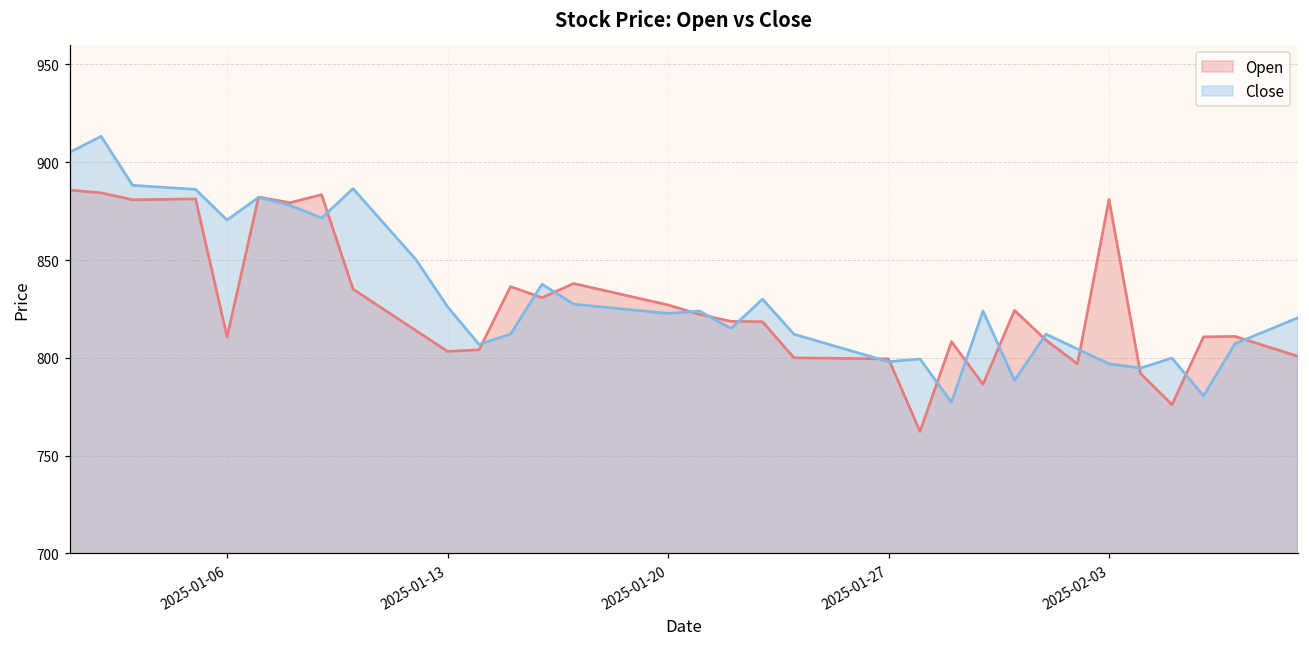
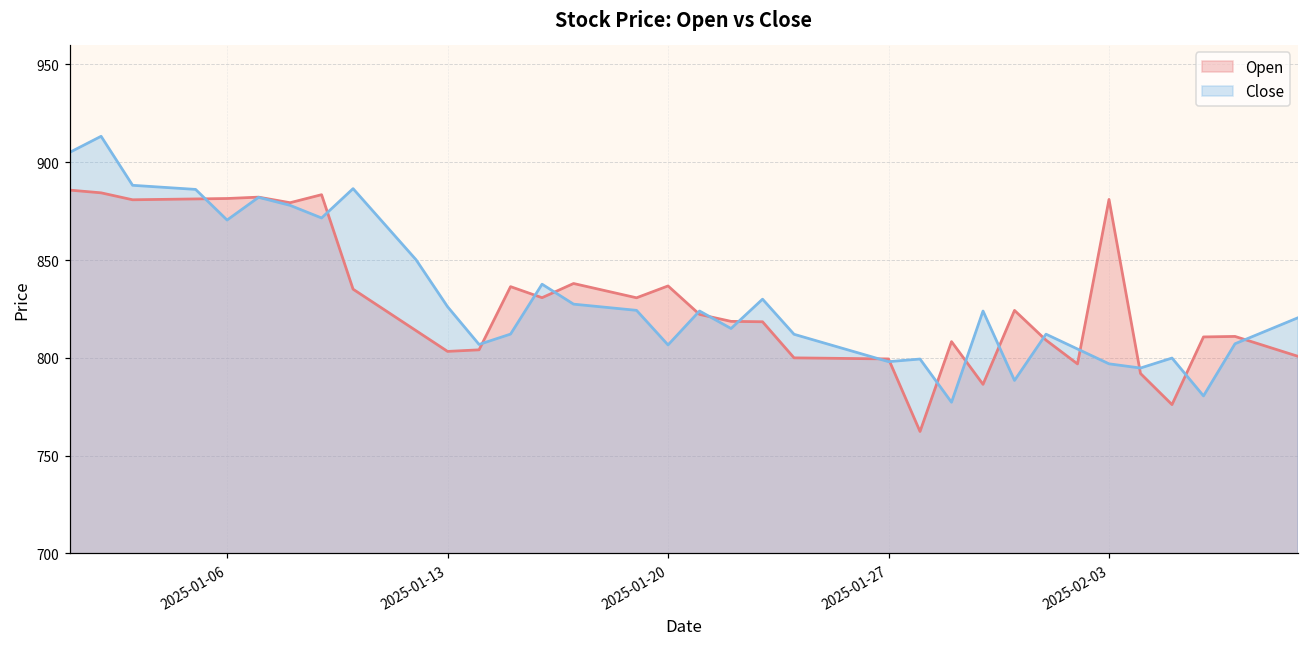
Open, 2025-01-06: 811 -> 881
Open, 2025-01-20: 827 -> 837
Close, 2025-01-20: 823 -> 807
